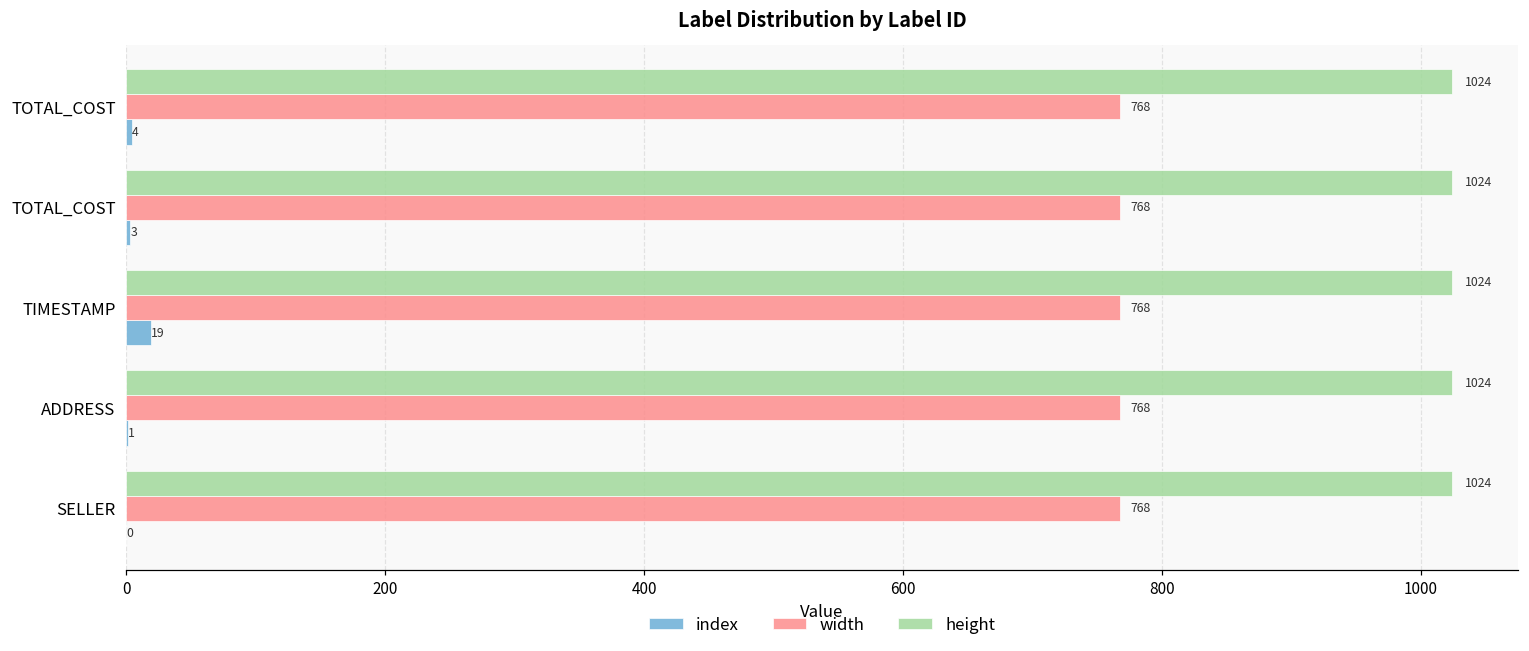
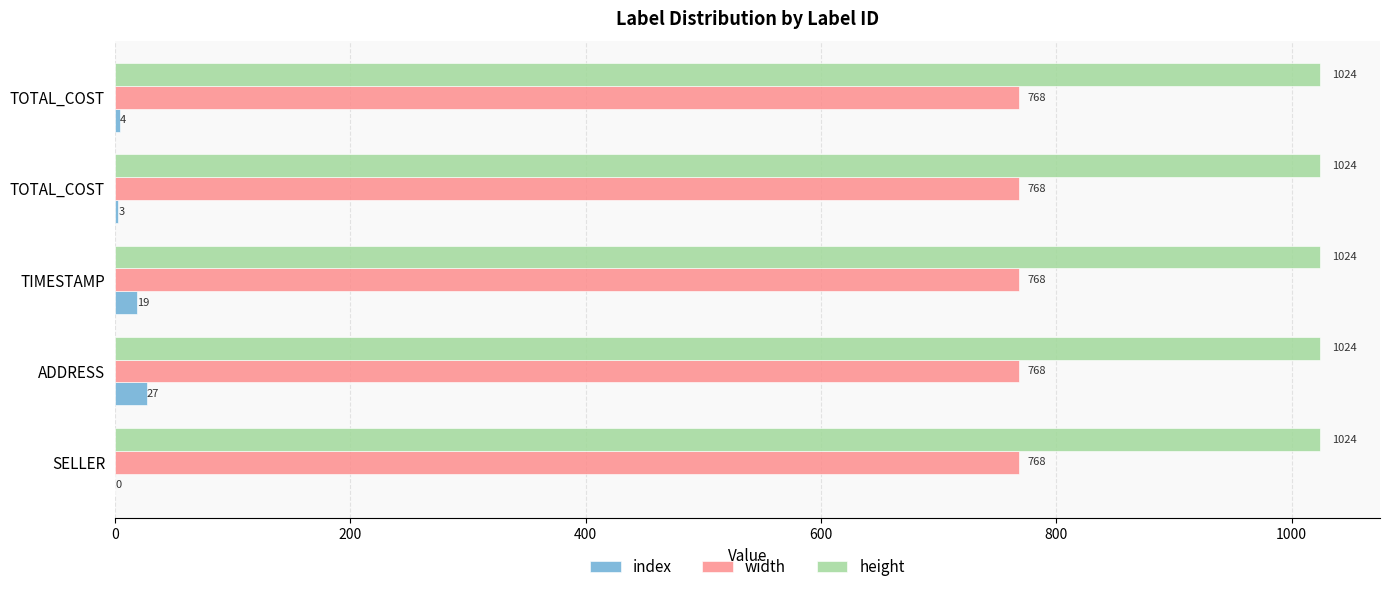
index, ADDRESS: 1 -> 27
